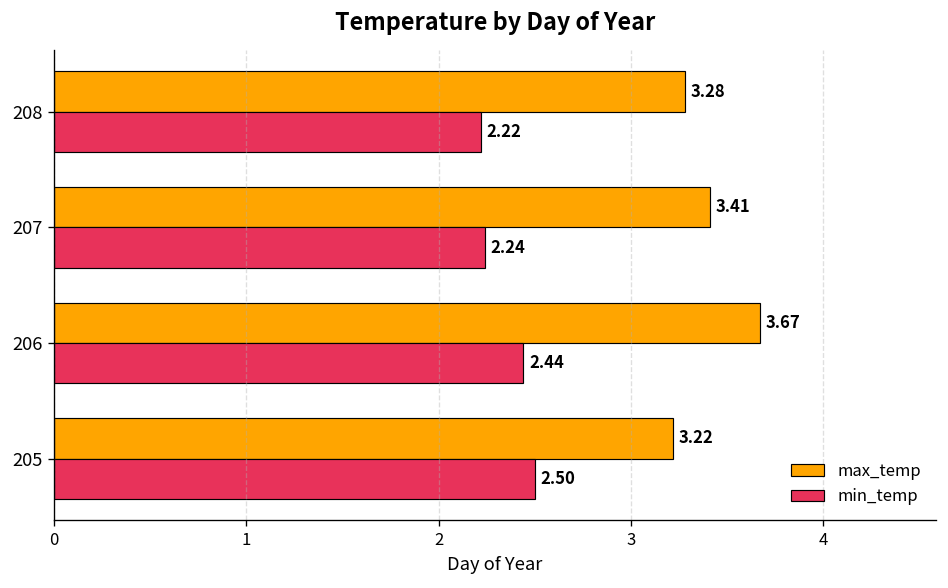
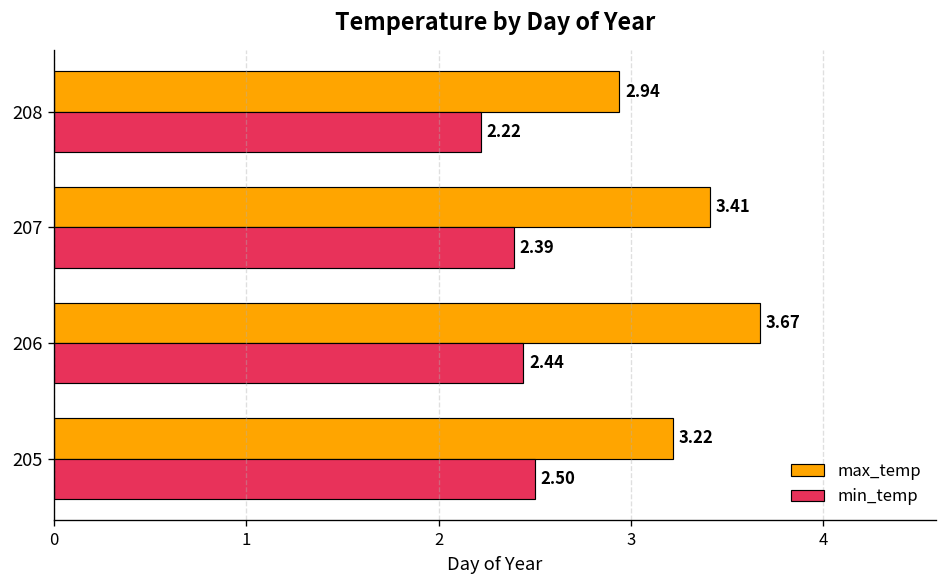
max_temp, 208: 3.28 -> 2.94
min_temp, 207: 2.24 -> 2.39
